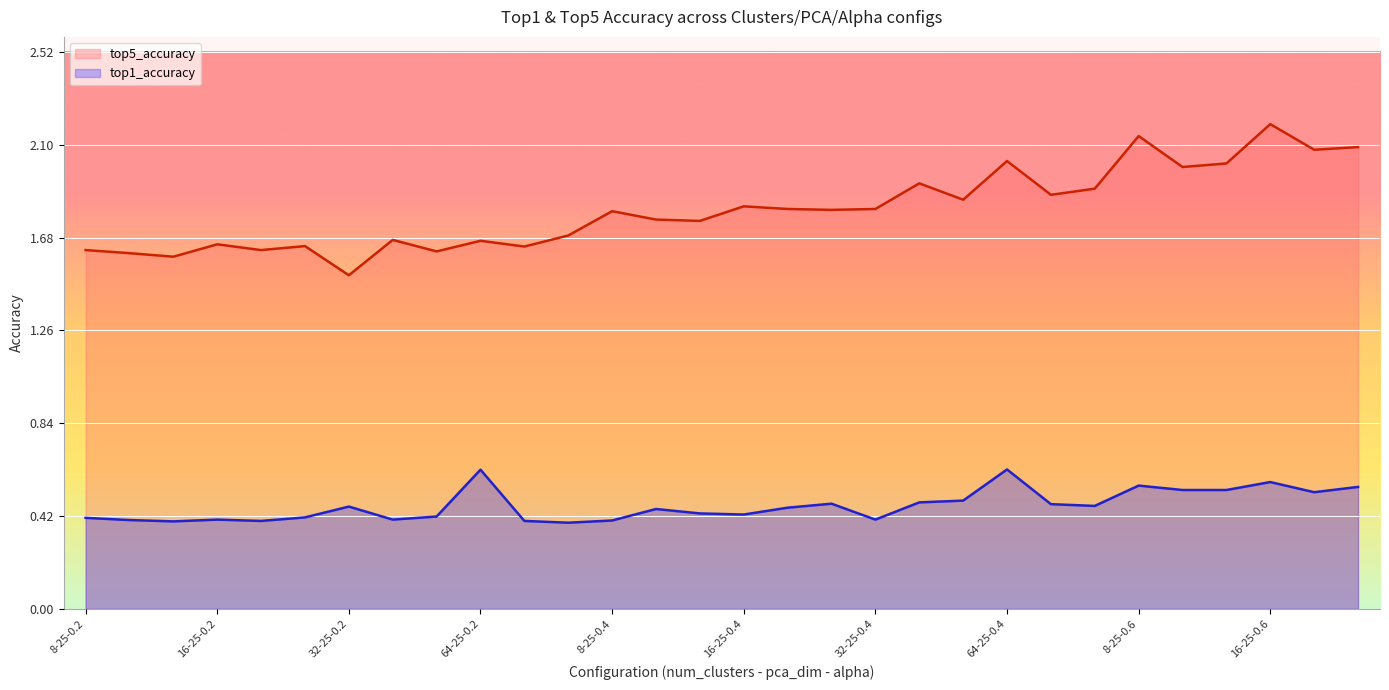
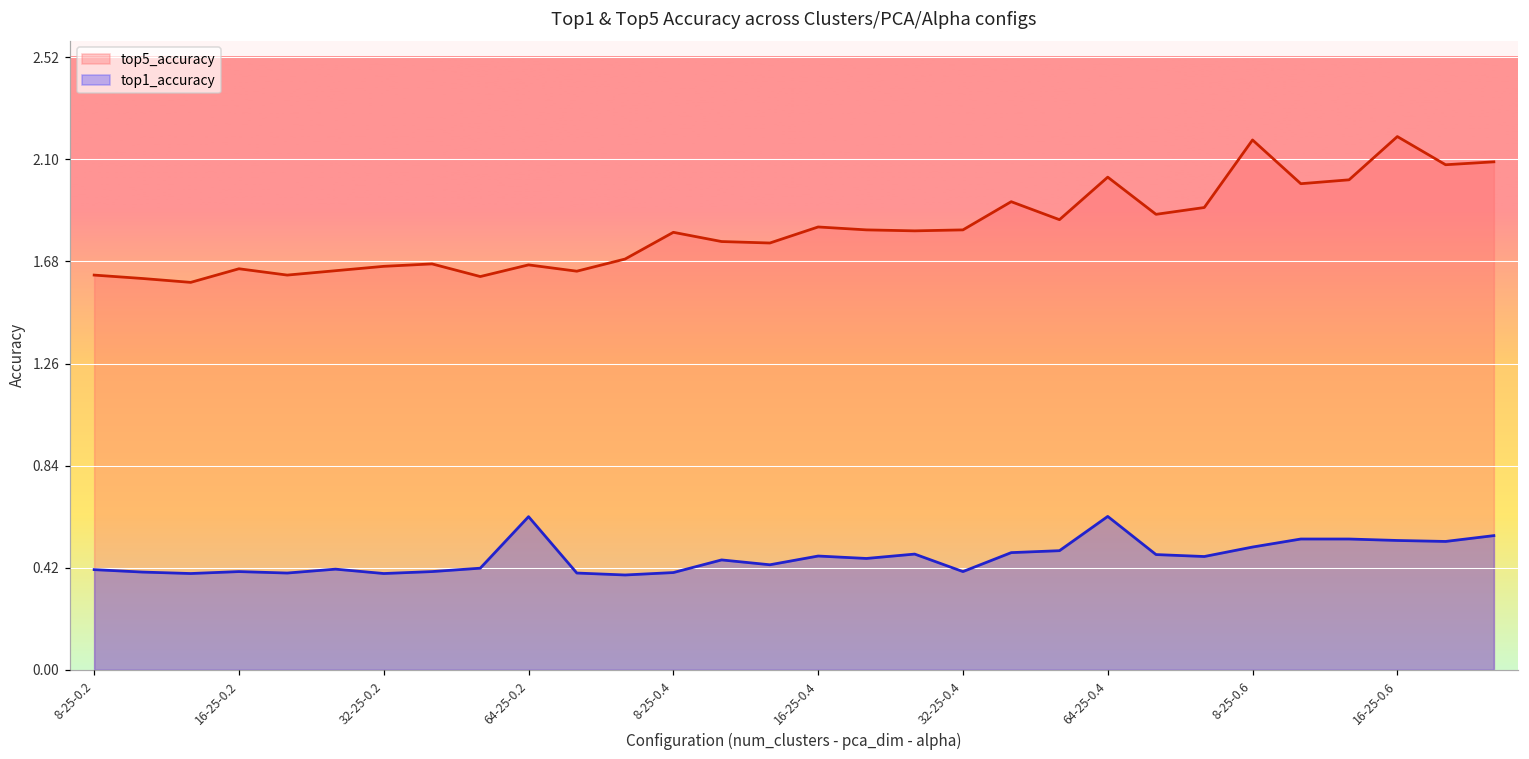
top5_accuracy, 32-25-0.2: 1.51 -> 1.66
top1_accuracy, 32-25-0.2: 0.46 -> 0.40
top1_accuracy, 16-25-0.4: 0.43 -> 0.47
top5_accuracy, 8-25-0.6: 2.14 -> 2.18
top1_accuracy, 8-25-0.6: 0.56 -> 0.51
top1_accuracy, 16-25-0.6: 0.57 -> 0.53
